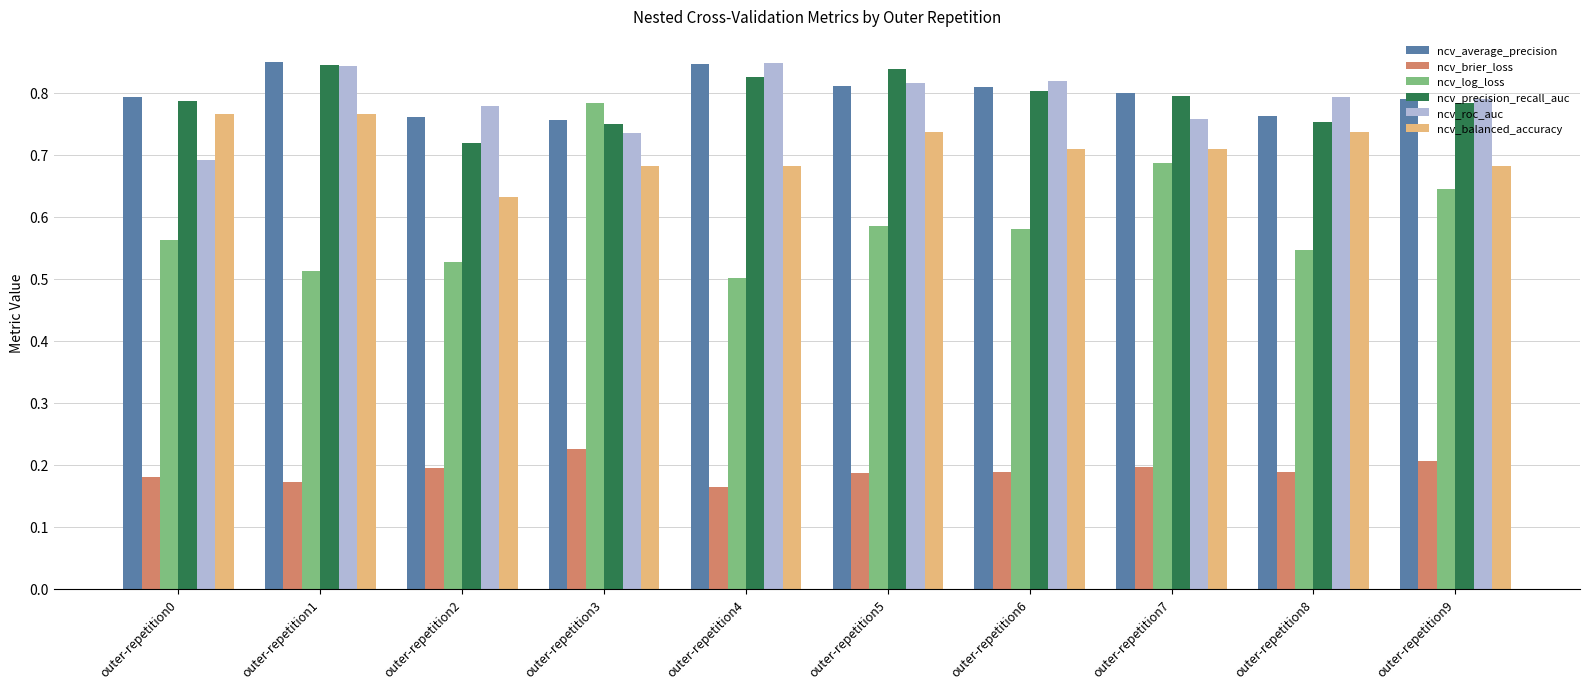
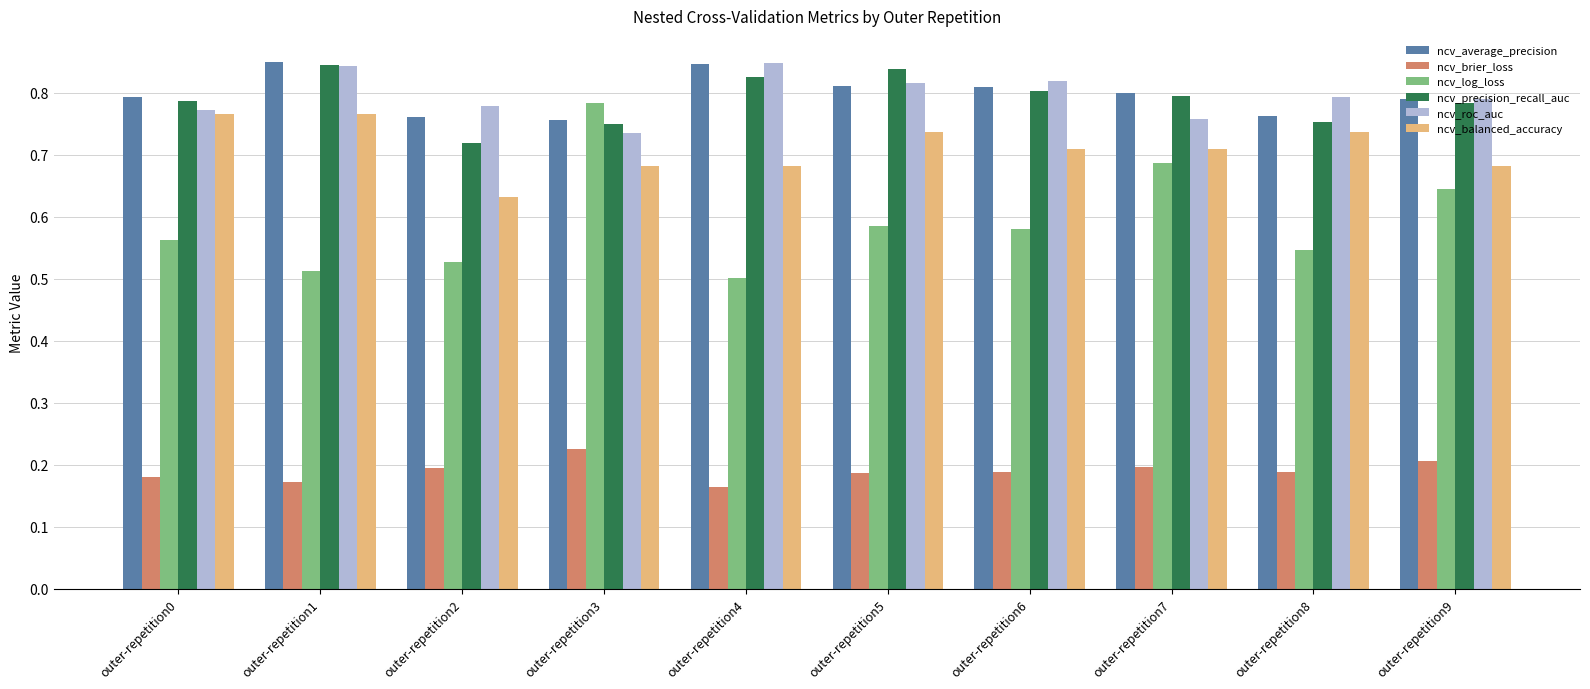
ncv_roc_auc, outer-repetition0: 0.69 -> 0.77
